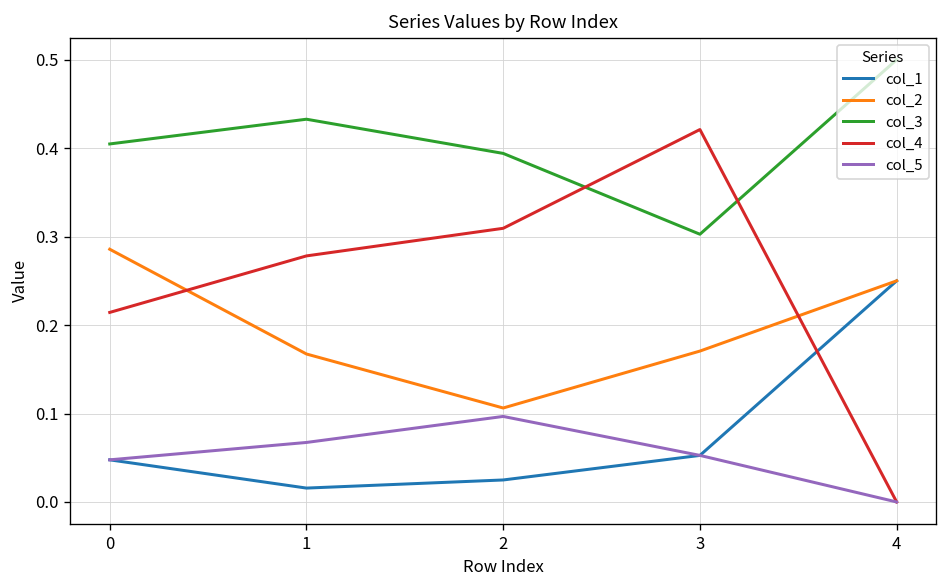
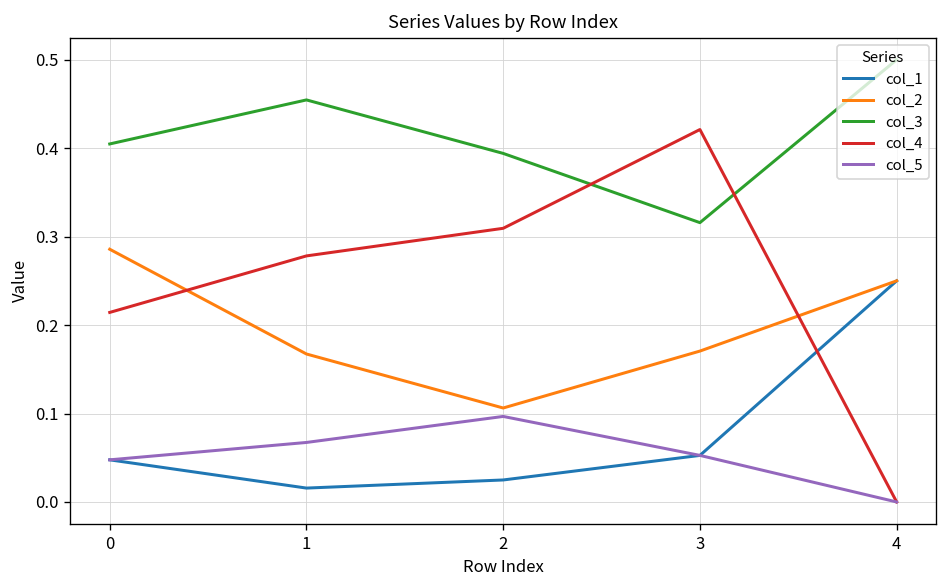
col_3, 1: 0.43 -> 0.45
col_3, 3: 0.30 -> 0.32
